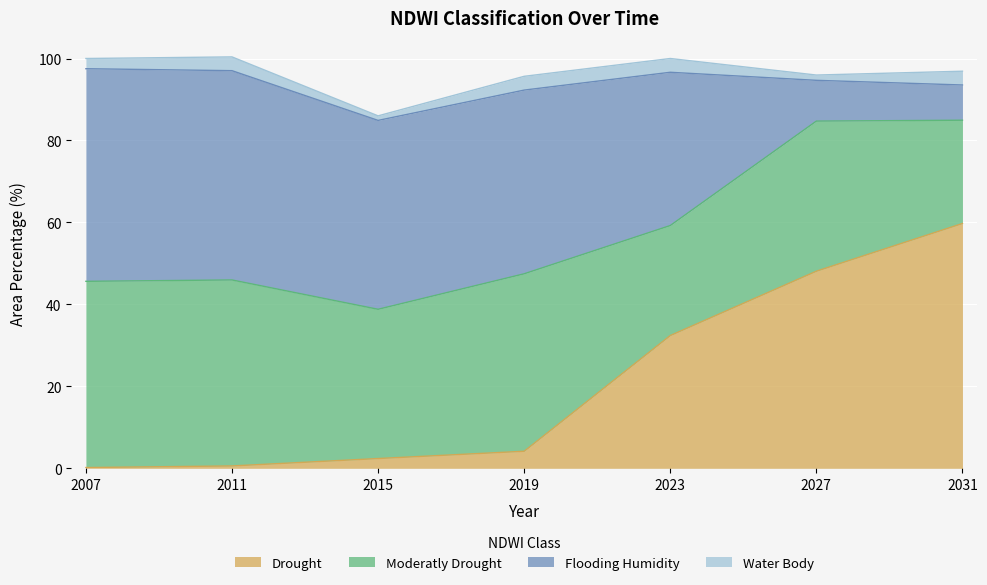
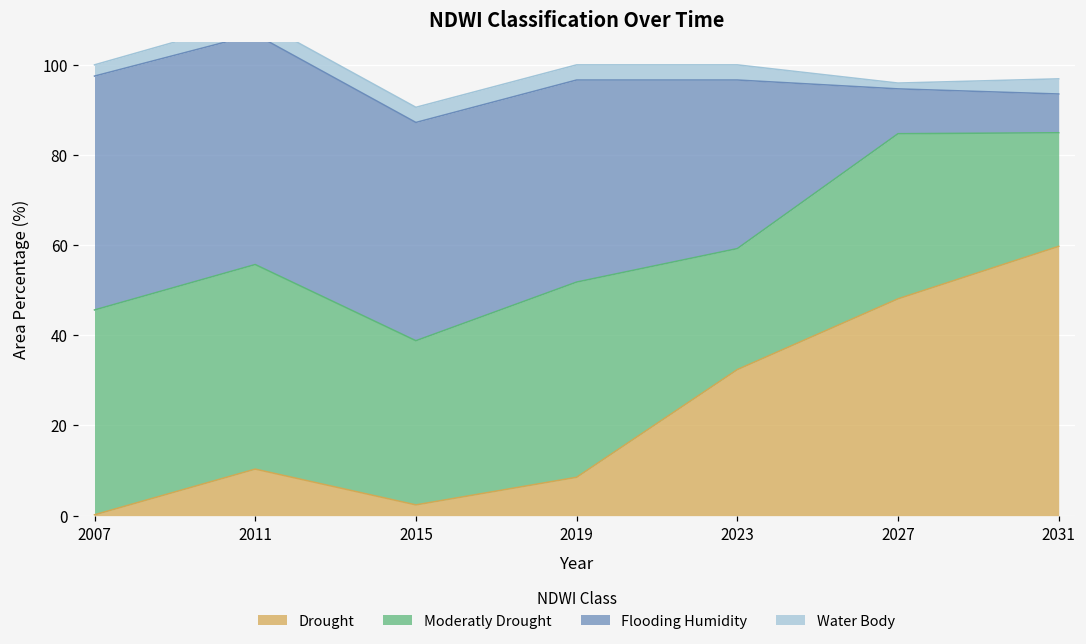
Drought, 2011: 1 -> 10
Flooding Humidity, 2015: 46 -> 48
Water Body, 2015: 1 -> 3
Drought, 2019: 4 -> 9
